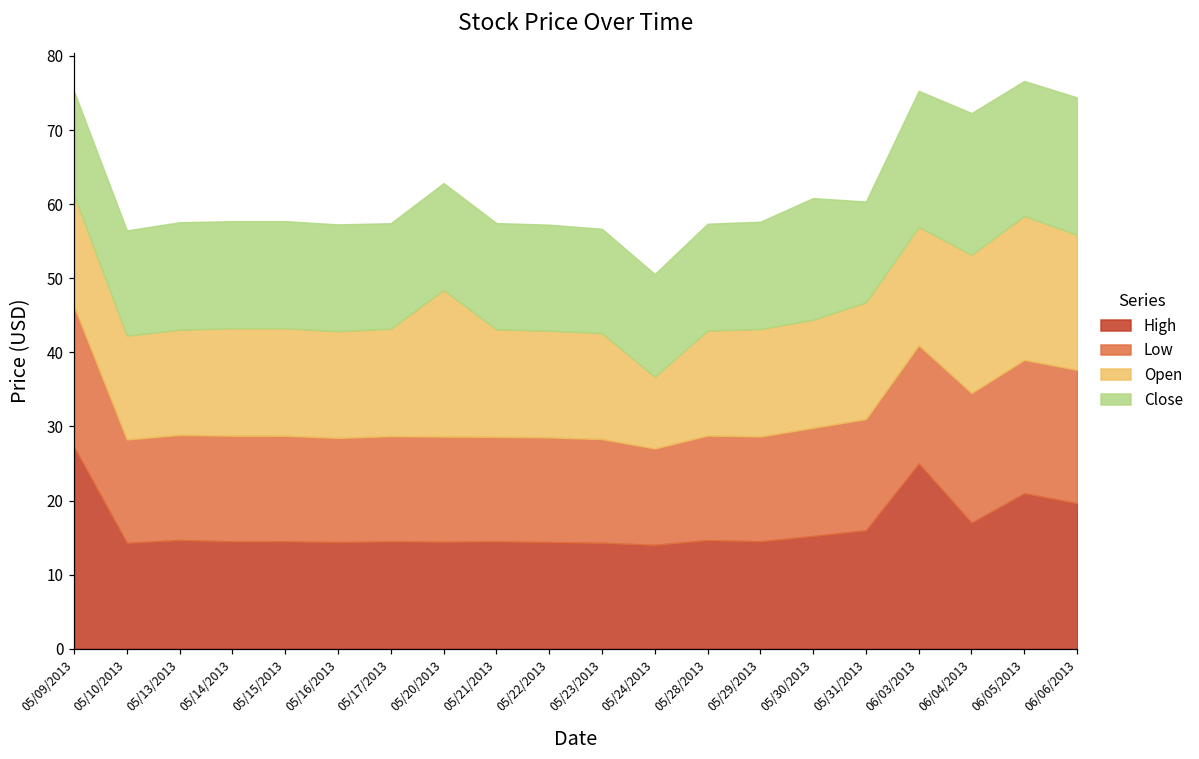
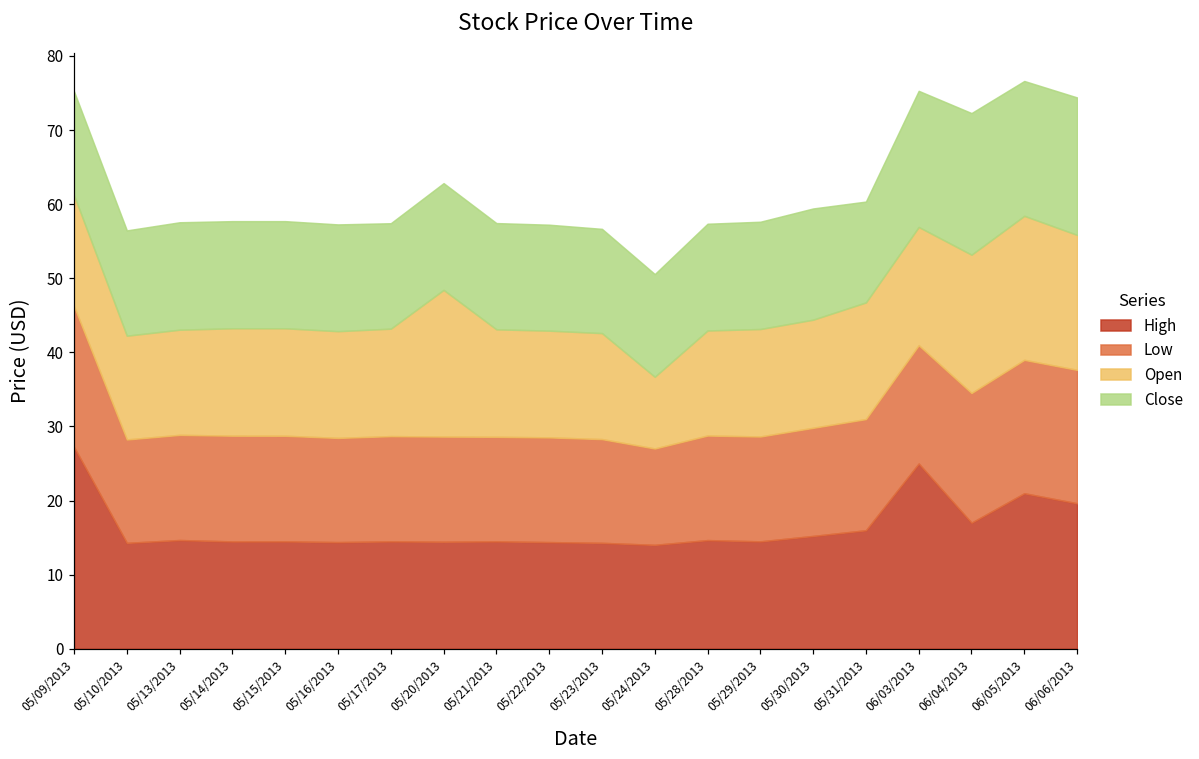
Close, 05/30/2013: 16 -> 15
